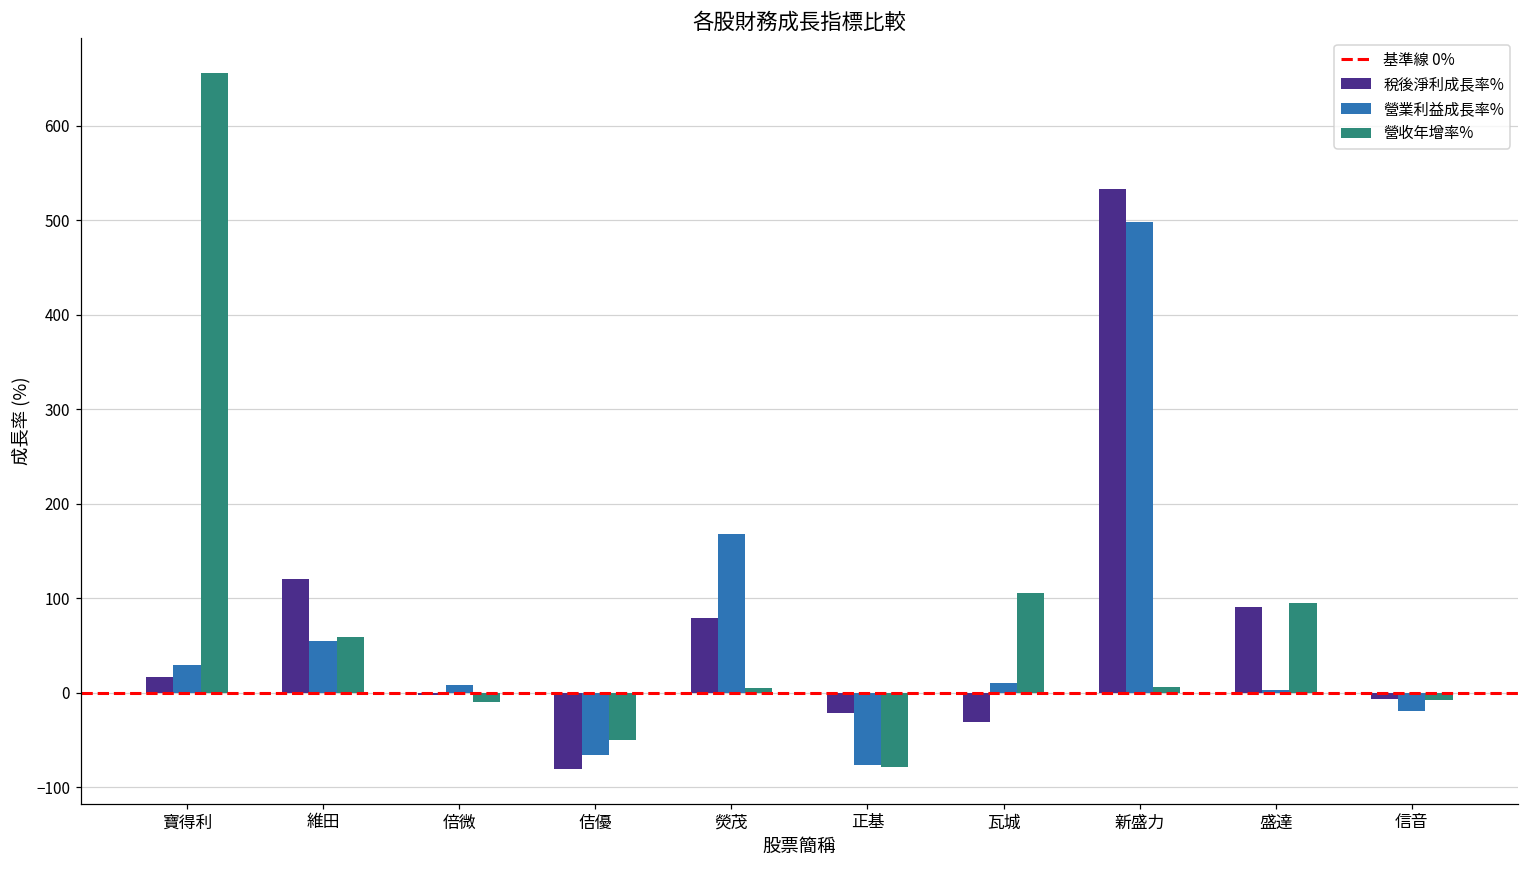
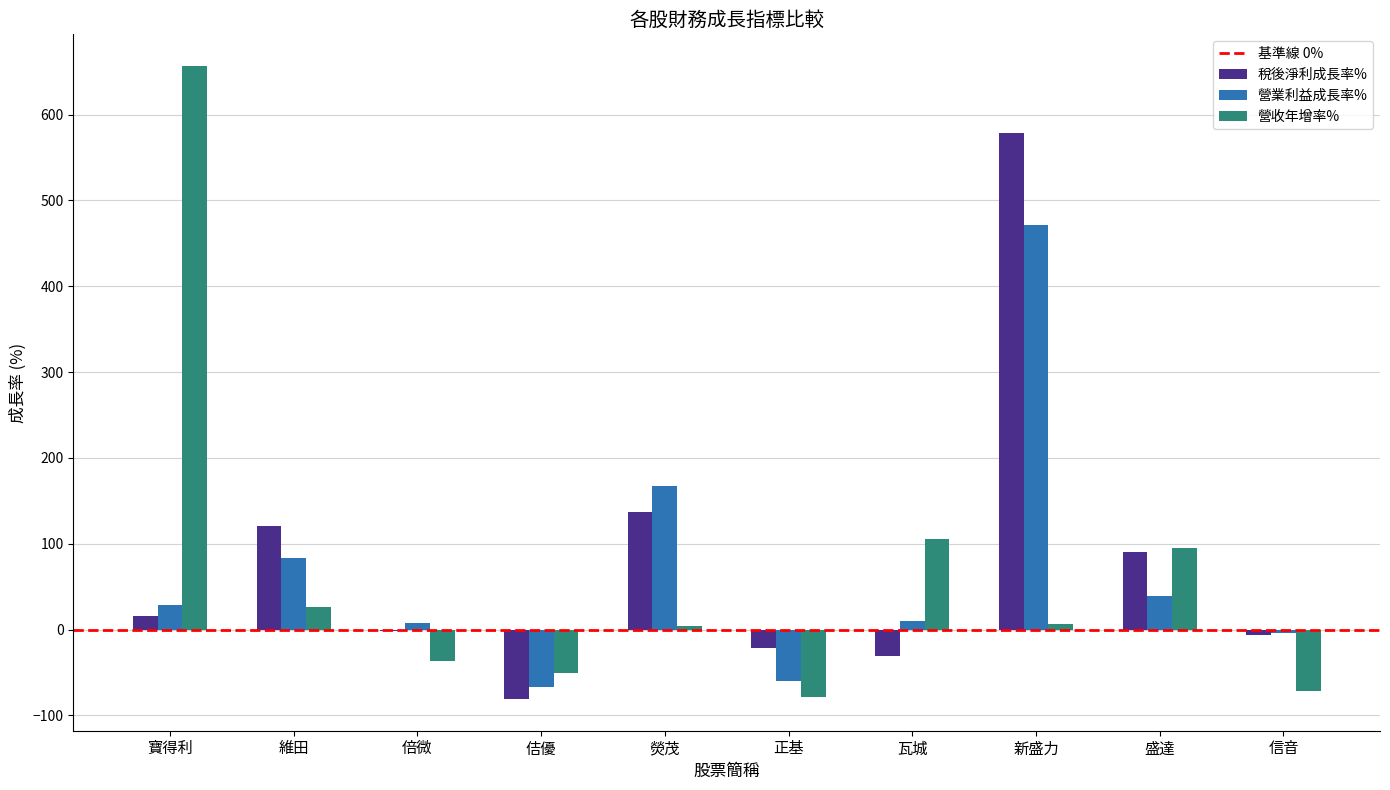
營業利益成長率%, 維田: 50 -> 80
營收年增率%, 維田: 60 -> 30
營收年增率%, 倍微: -10 -> -40
稅後淨利成長率%, 熒茂: 80 -> 140
營業利益成長率%, 正基: -80 -> -60
稅後淨利成長率%, 新盛力: 530 -> 580
營業利益成長率%, 新盛力: 500 -> 470
營業利益成長率%, 盛達: 0 -> 40
營業利益成長率%, 信音: -20 -> 0
營收年增率%, 信音: -10 -> -70
